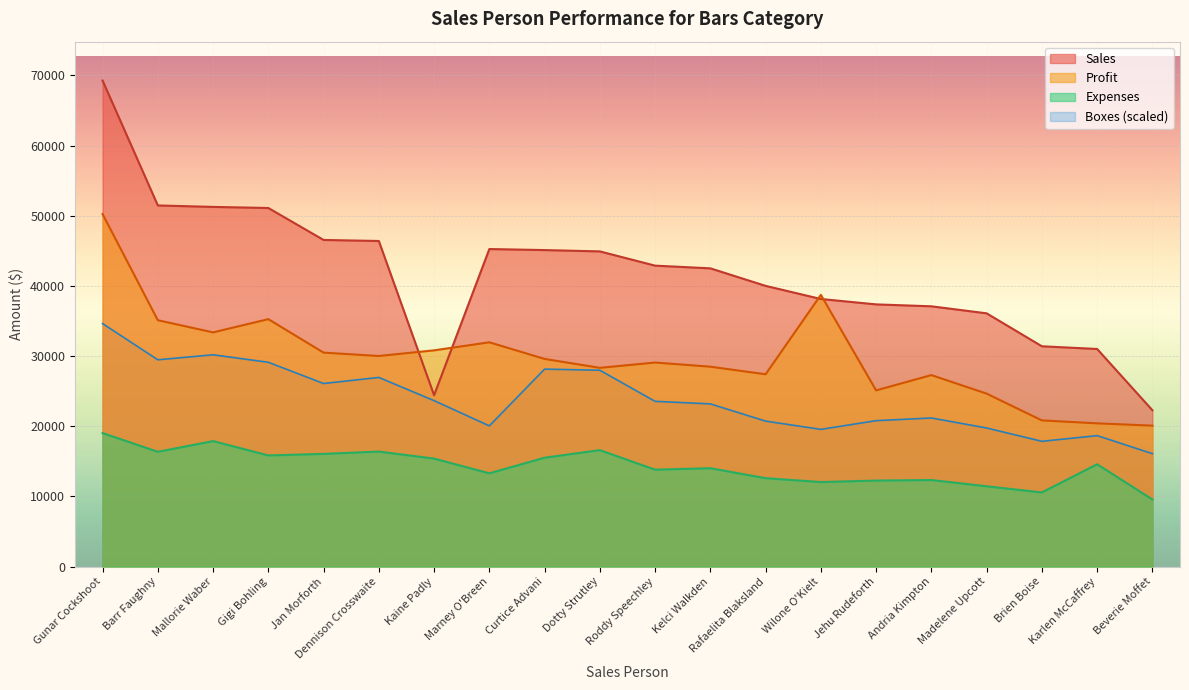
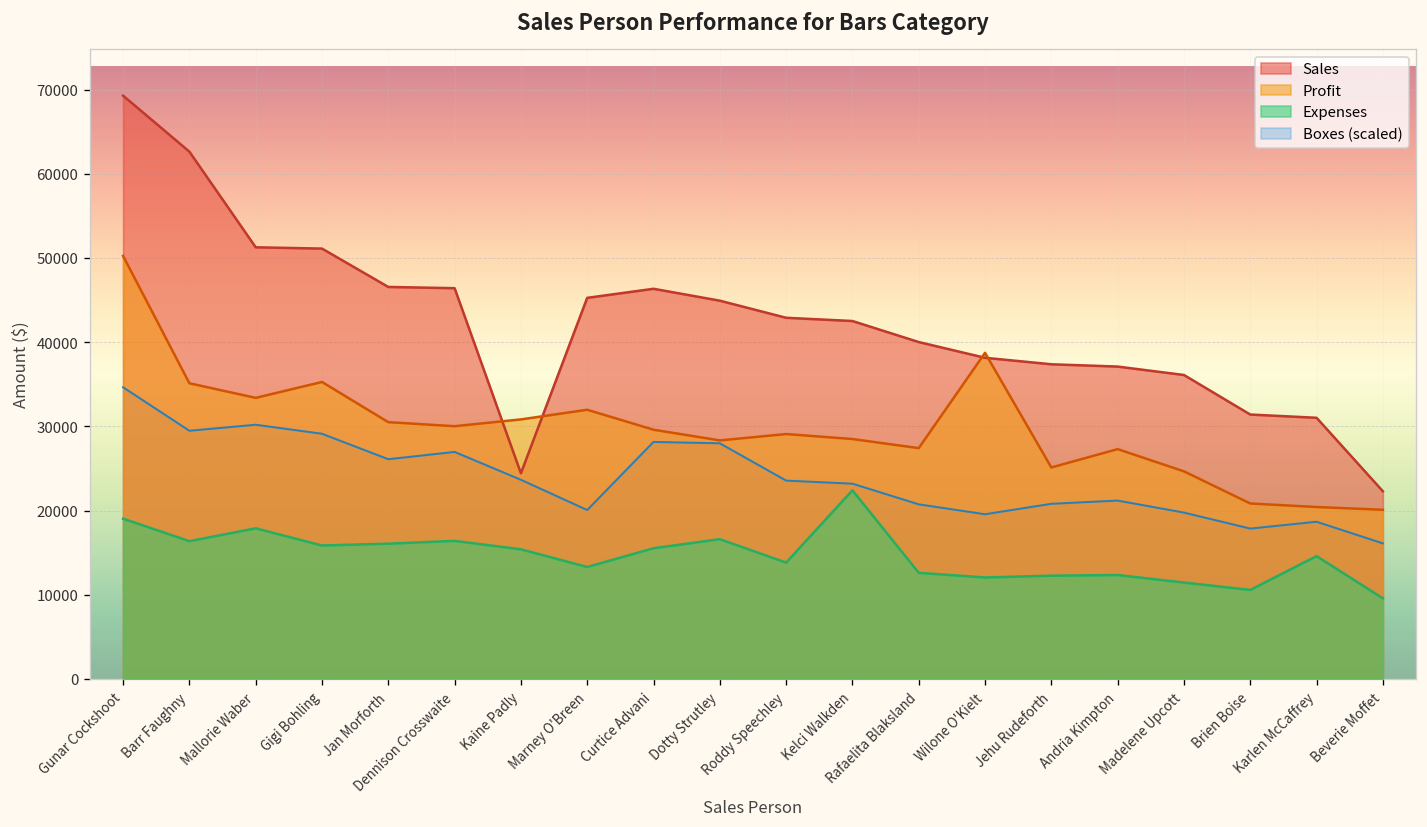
Sales, Barr Faughny: 51000 -> 63000
Sales, Curtice Advani: 45000 -> 46000
Expenses, Kelci Walkden: 14000 -> 22000
